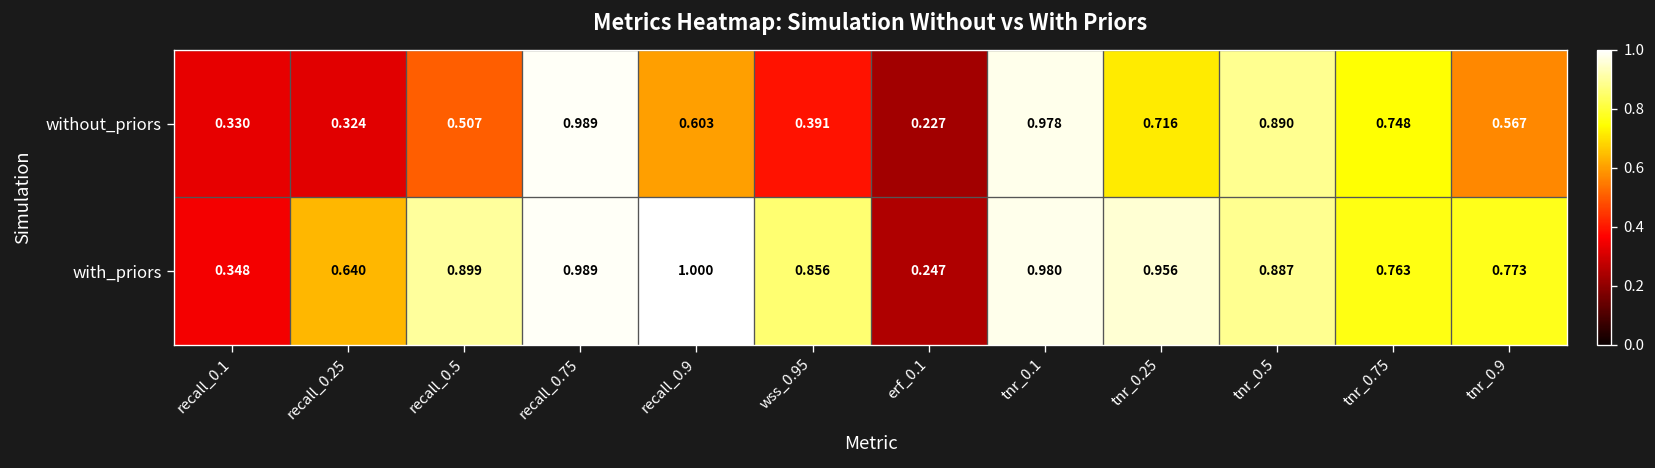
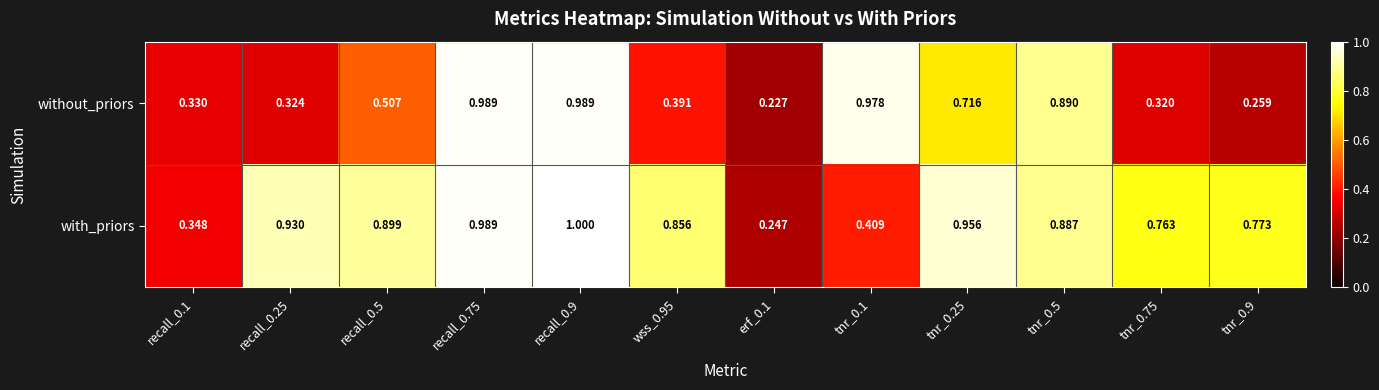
without_priors, recall_0.9: 0.603 -> 0.989
without_priors, tnr_0.75: 0.748 -> 0.320
without_priors, tnr_0.9: 0.567 -> 0.259
with_priors, recall_0.25: 0.640 -> 0.930
with_priors, tnr_0.1: 0.980 -> 0.409
